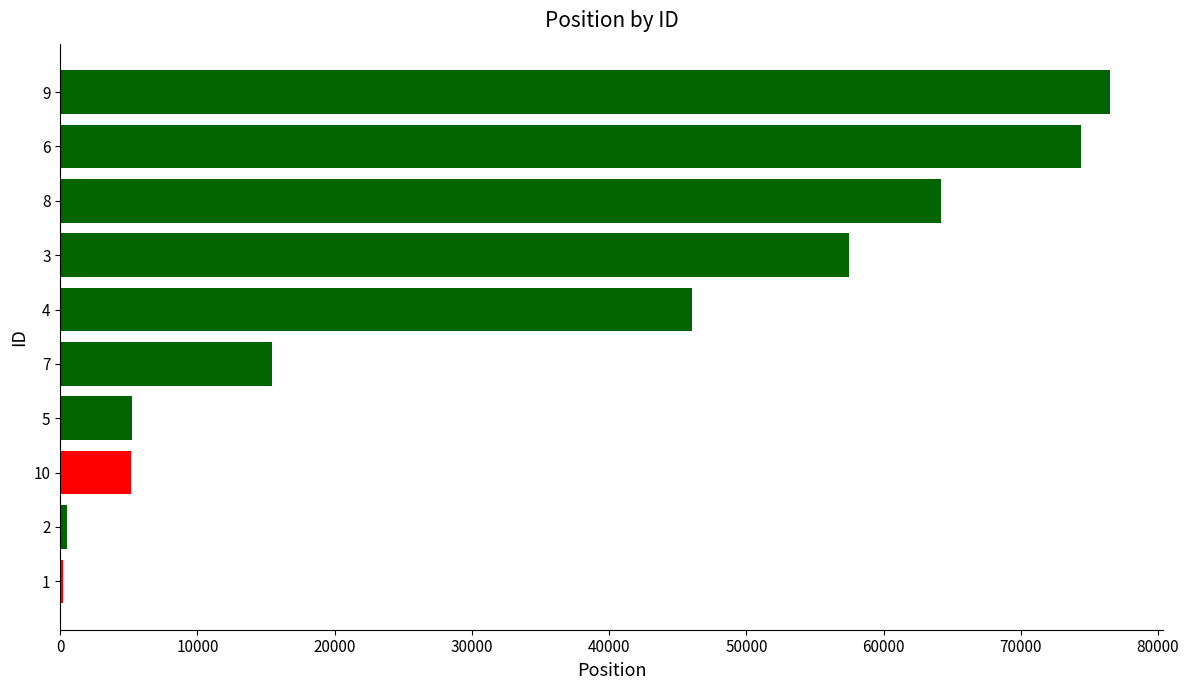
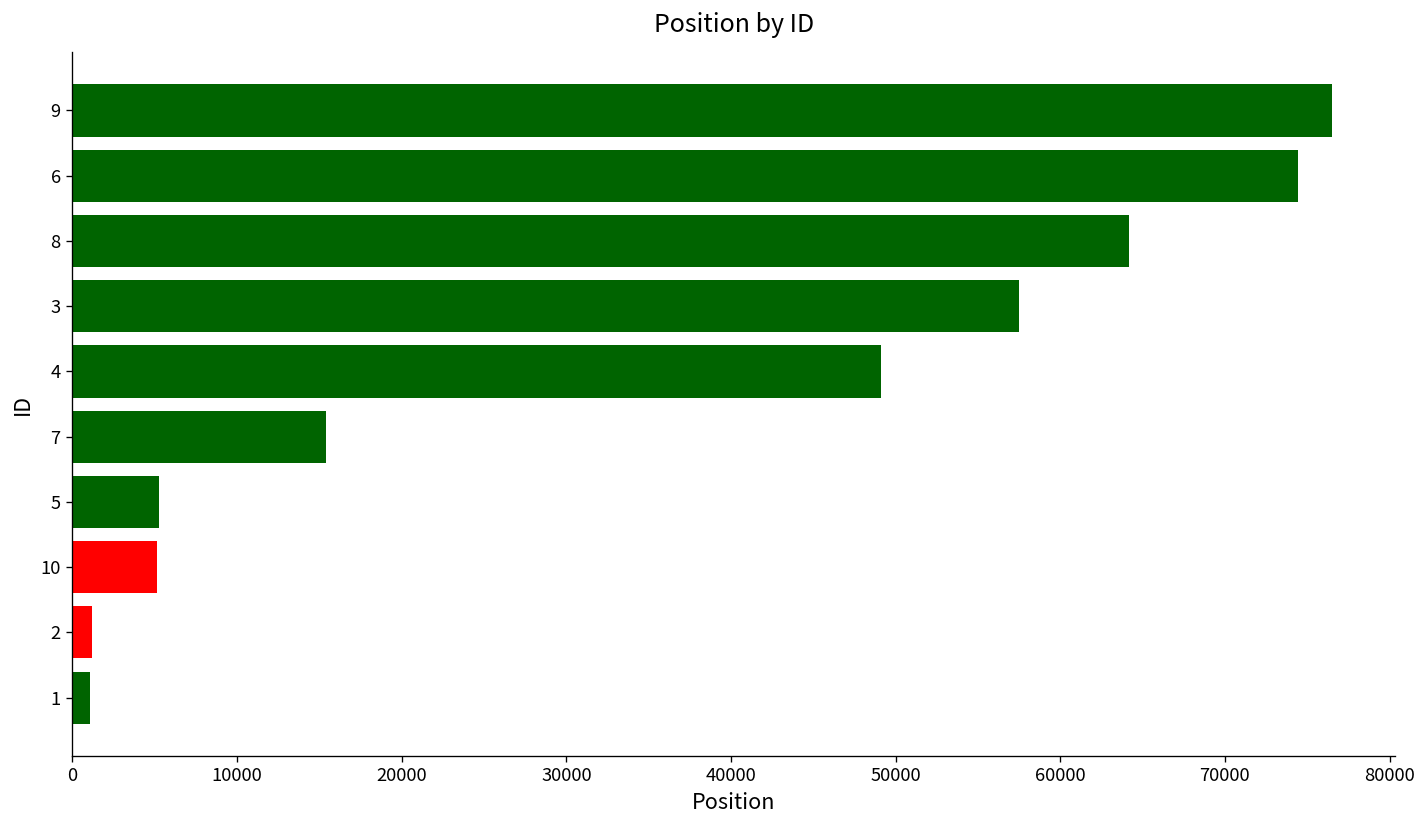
4: 46100 -> 49100
2: 500 -> 1200
1: 200 -> 1100
